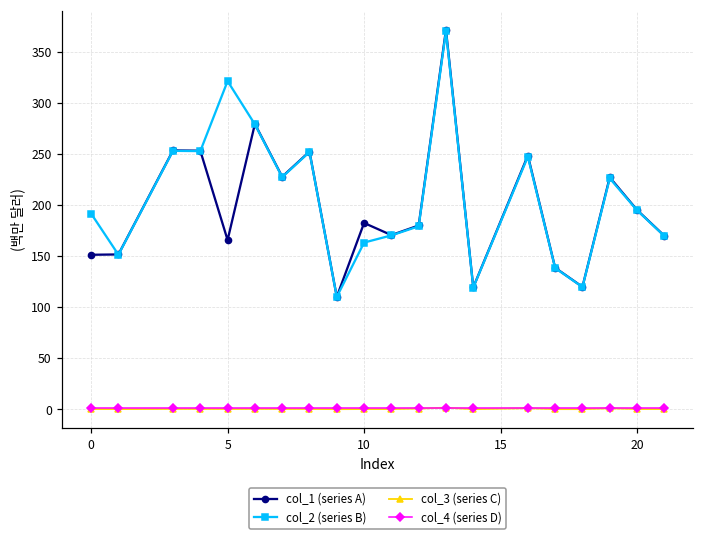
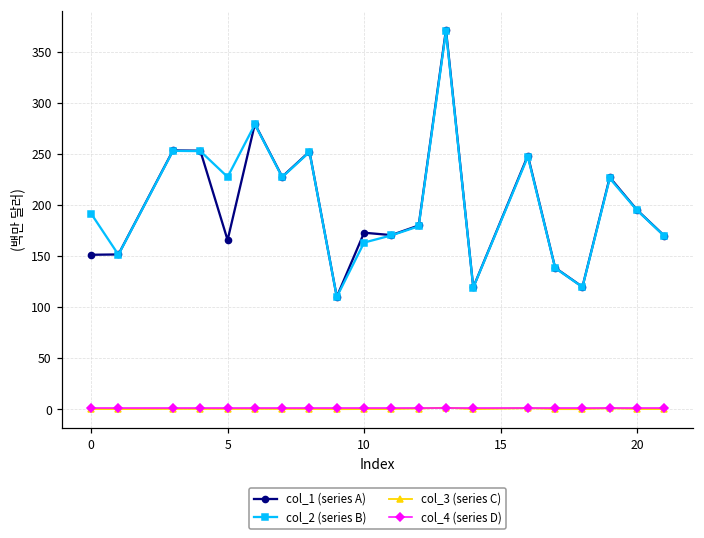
col_2 (series B), 5: 320 -> 230
col_1 (series A), 10: 180 -> 170
